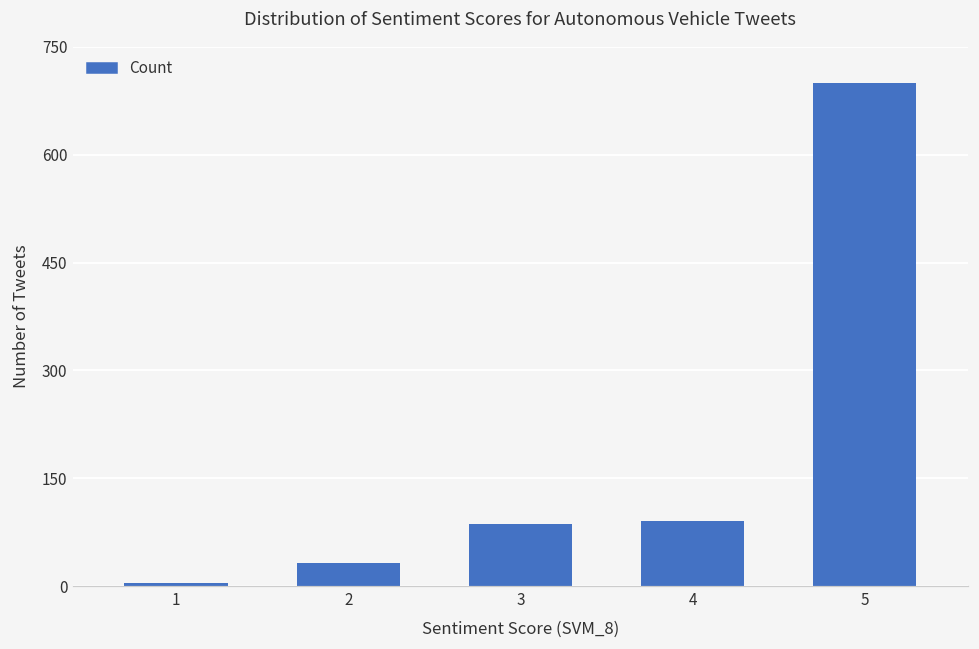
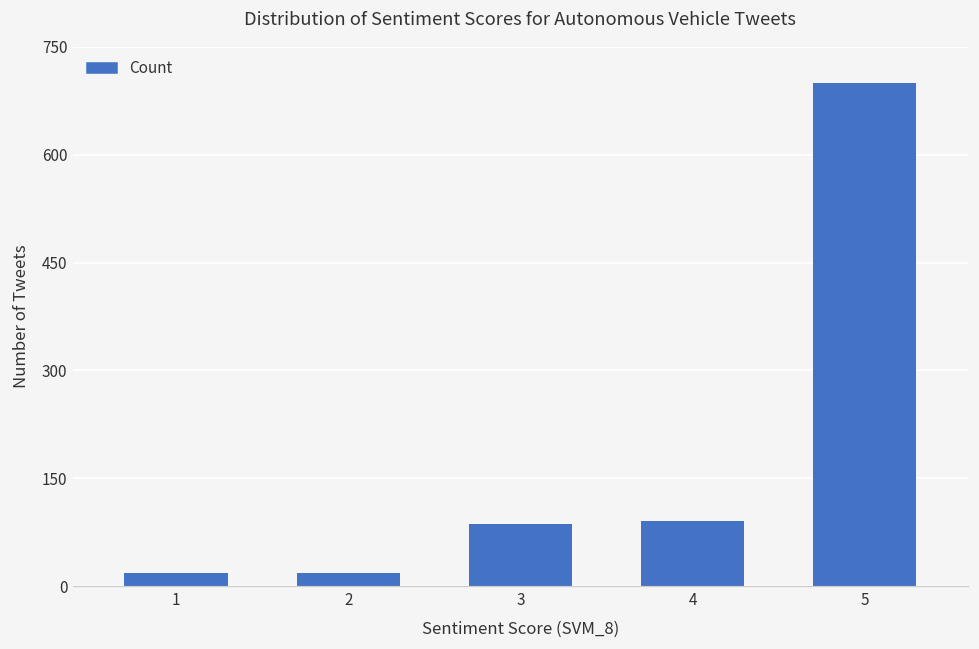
1: 10 -> 20
2: 30 -> 20
